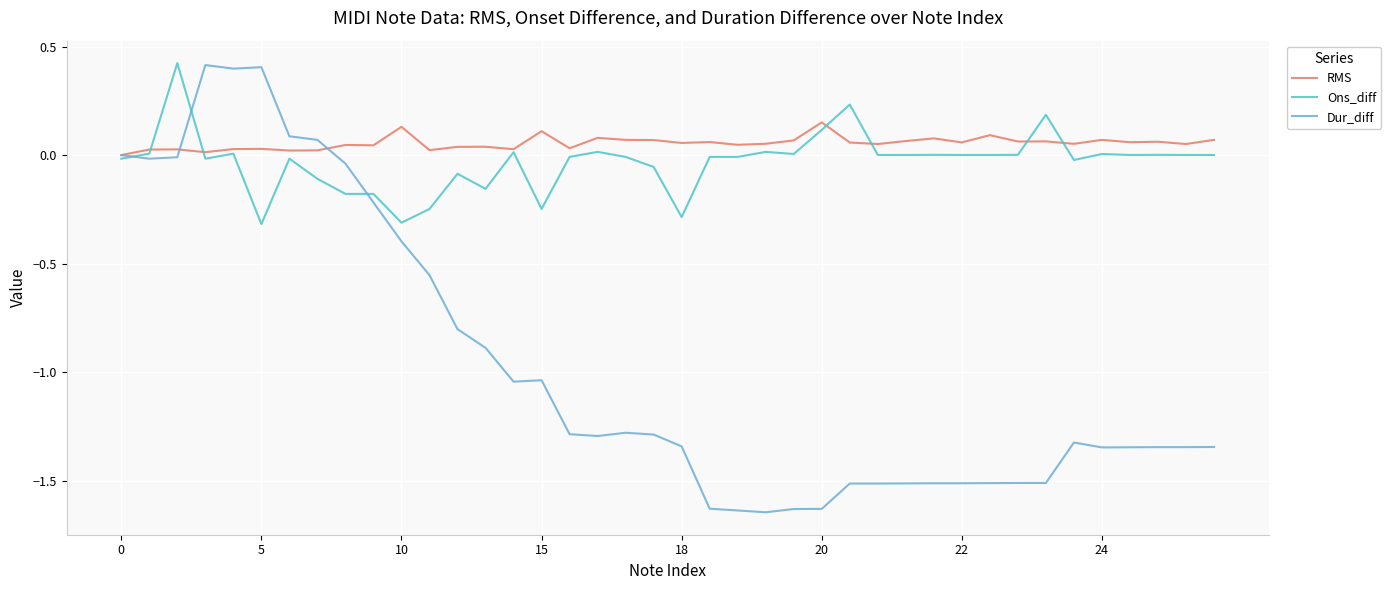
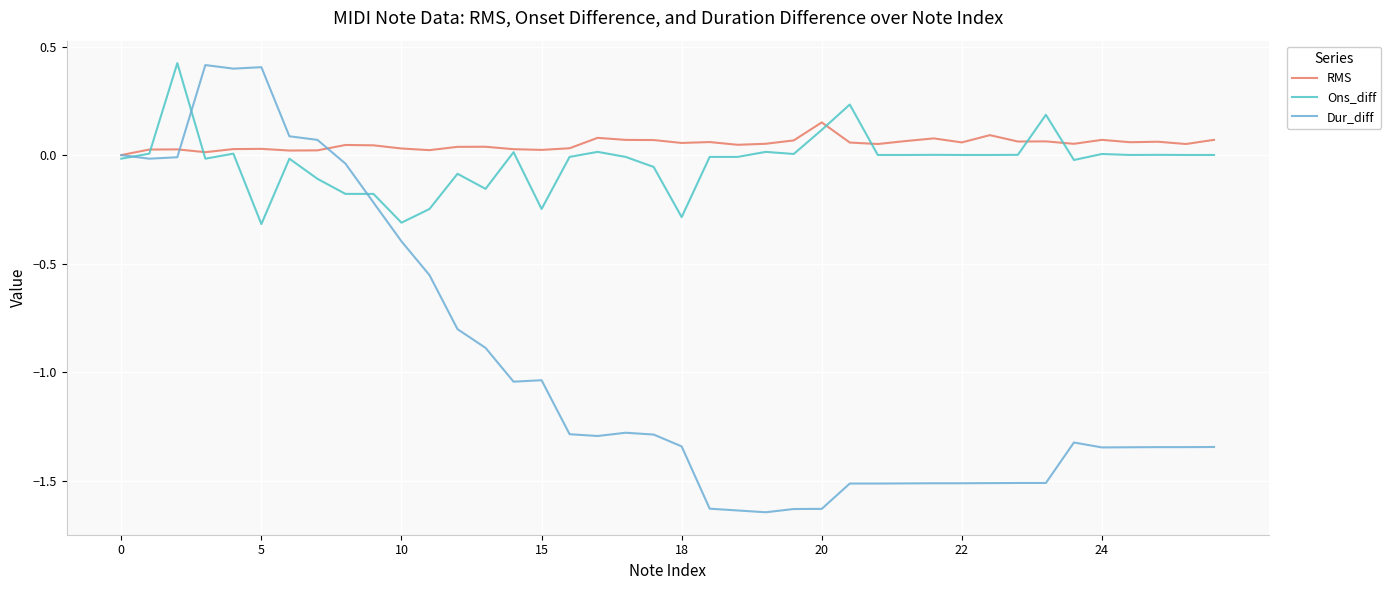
RMS, 10: 0.13 -> 0.03
RMS, 15: 0.11 -> 0.02
